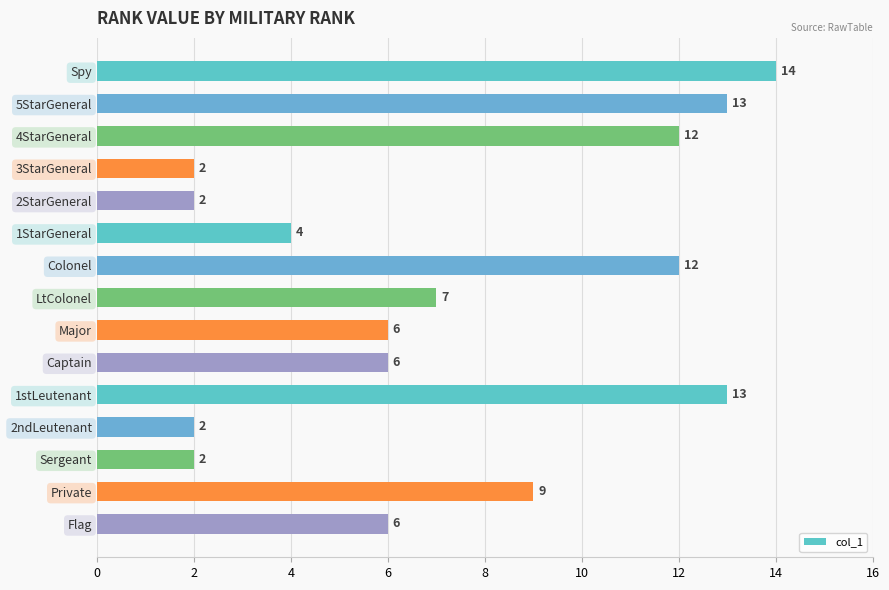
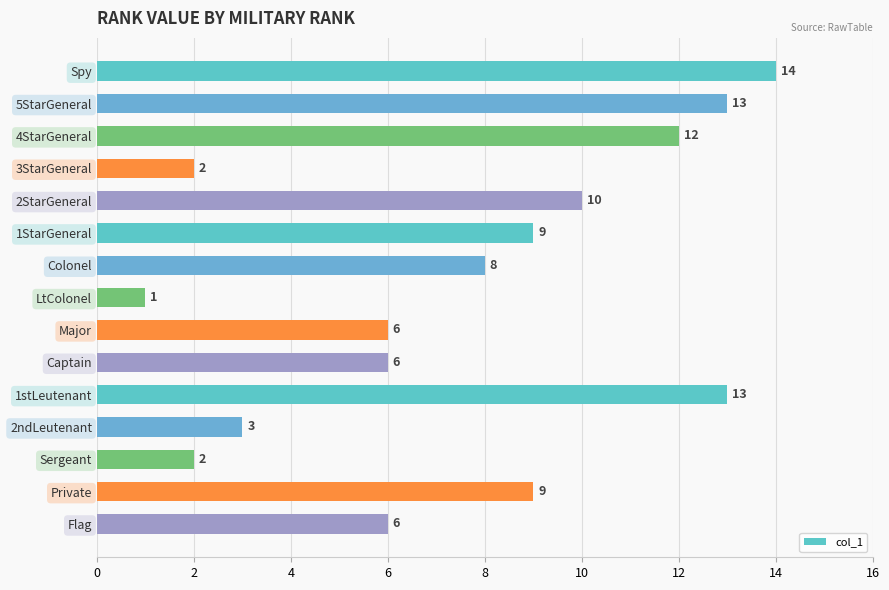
2StarGeneral: 2 -> 10
1StarGeneral: 4 -> 9
Colonel: 12 -> 8
LtColonel: 7 -> 1
2ndLeutenant: 2 -> 3
